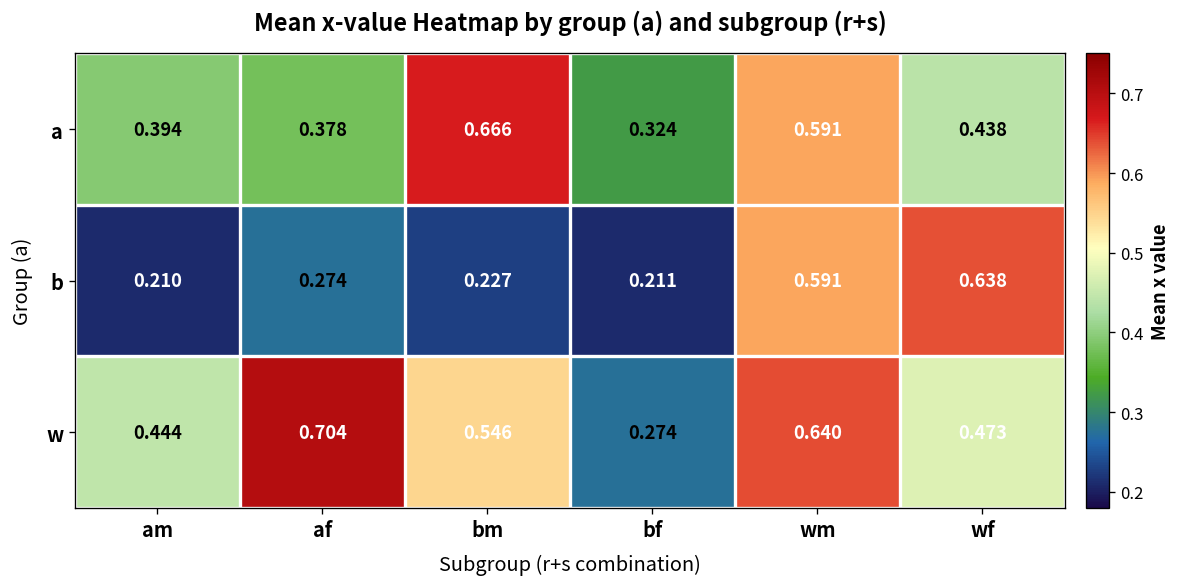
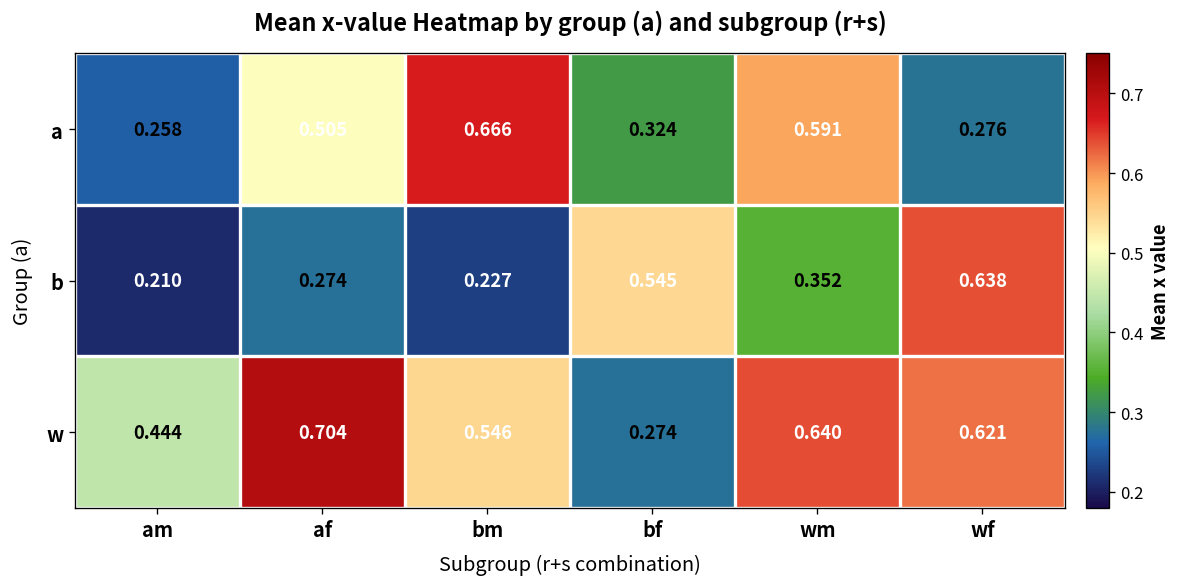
a, am: 0.394 -> 0.258
a, af: 0.378 -> 0.505
a, wf: 0.438 -> 0.276
b, bf: 0.211 -> 0.545
b, wm: 0.591 -> 0.352
w, wf: 0.473 -> 0.621
